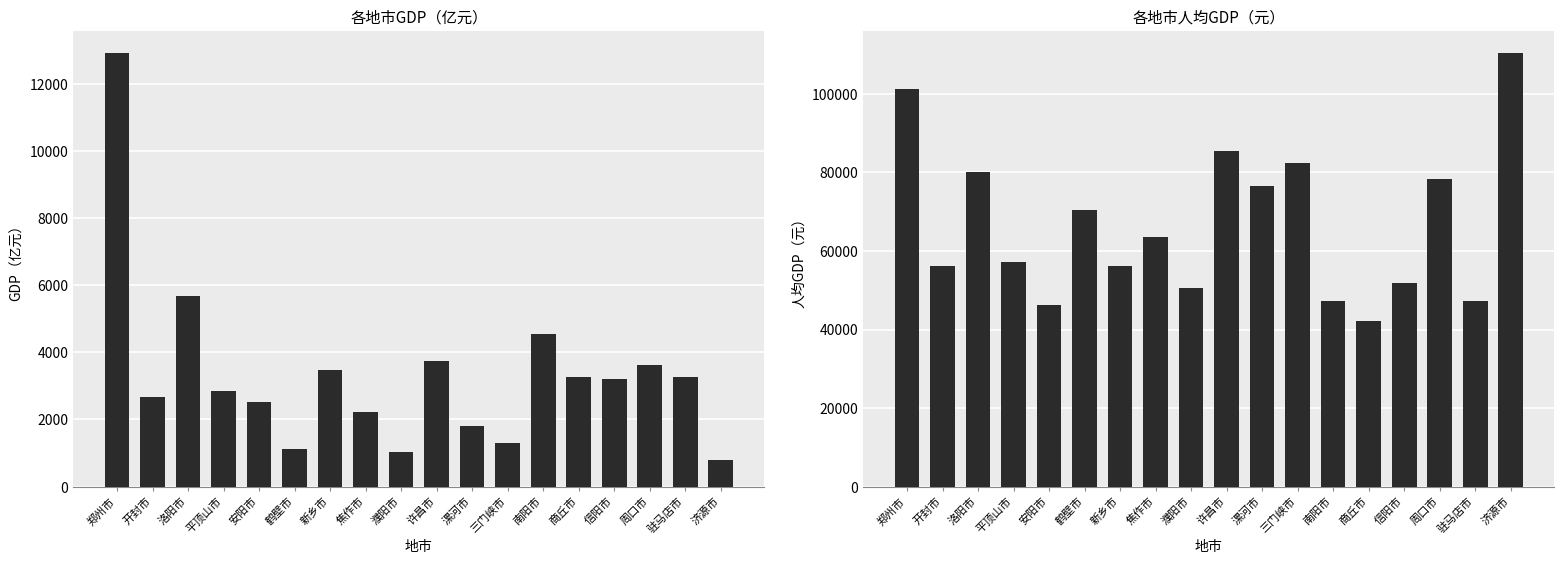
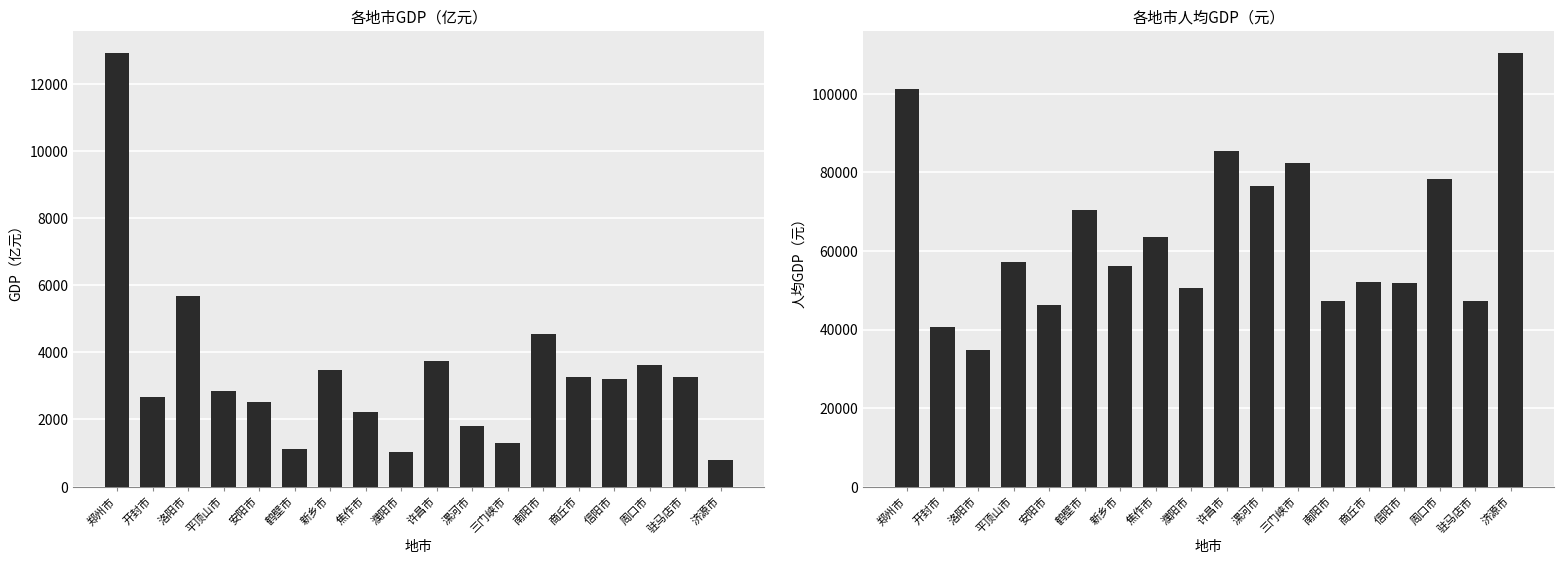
各地市人均GDP（元）, 开封市: 56000 -> 41000
各地市人均GDP（元）, 洛阳市: 80000 -> 35000
各地市人均GDP（元）, 商丘市: 42000 -> 52000
